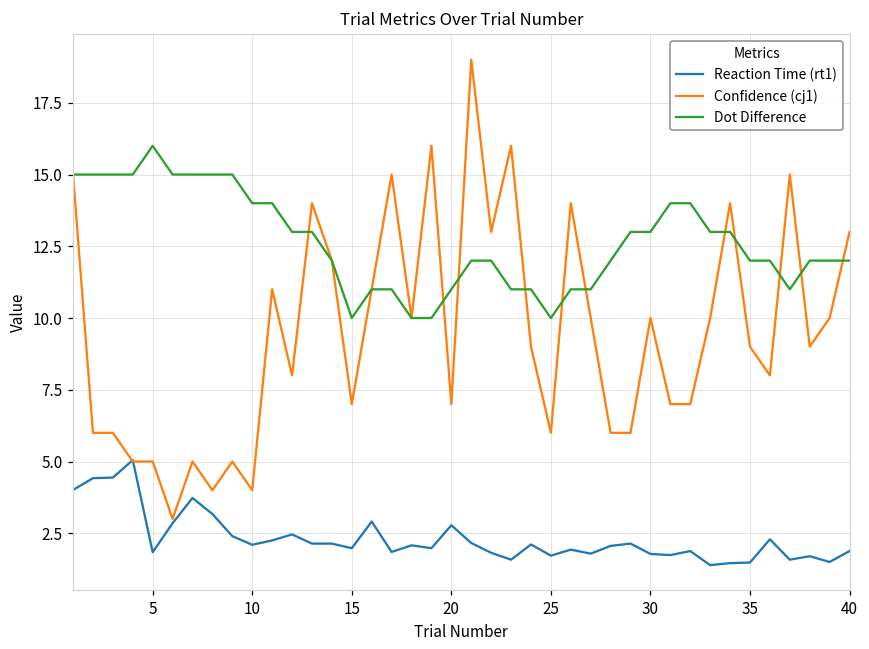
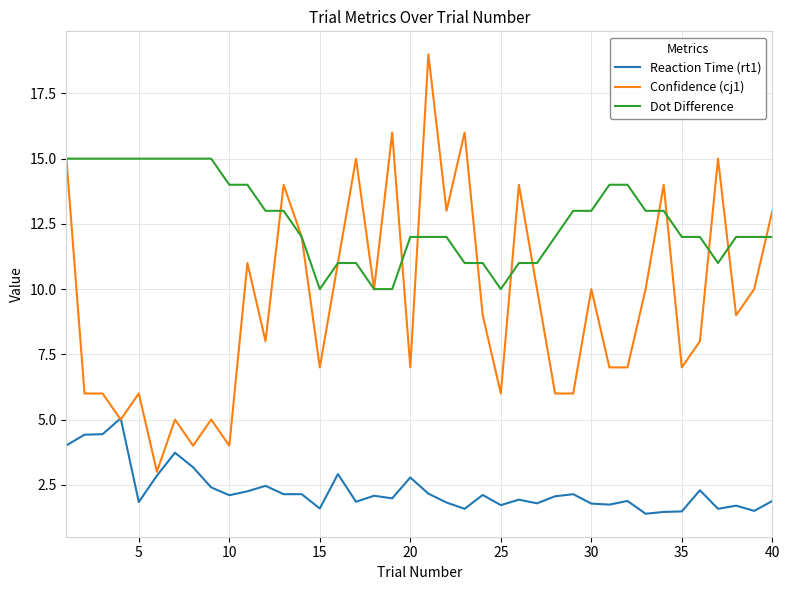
Confidence (cj1), 5: 5 -> 6
Dot Difference, 5: 16 -> 15
Reaction Time (rt1), 15: 2.0 -> 1.6
Dot Difference, 20: 11 -> 12
Confidence (cj1), 35: 9 -> 7
